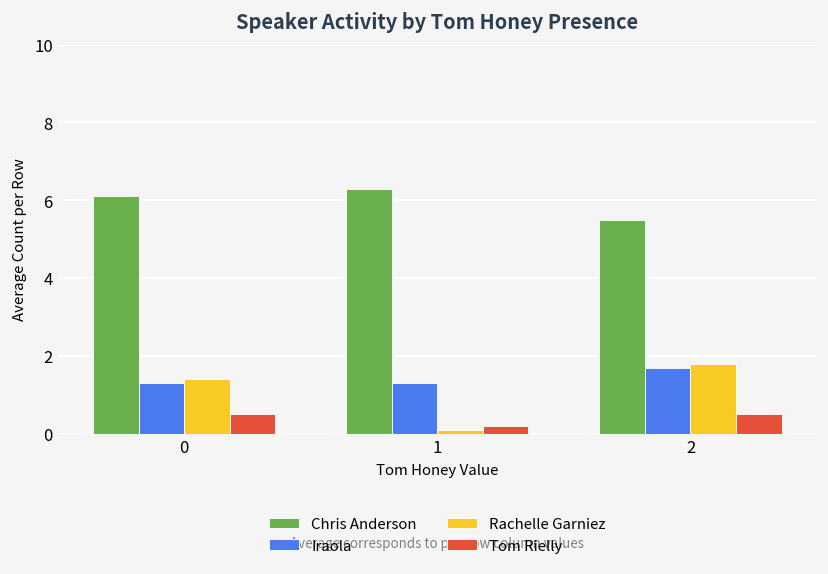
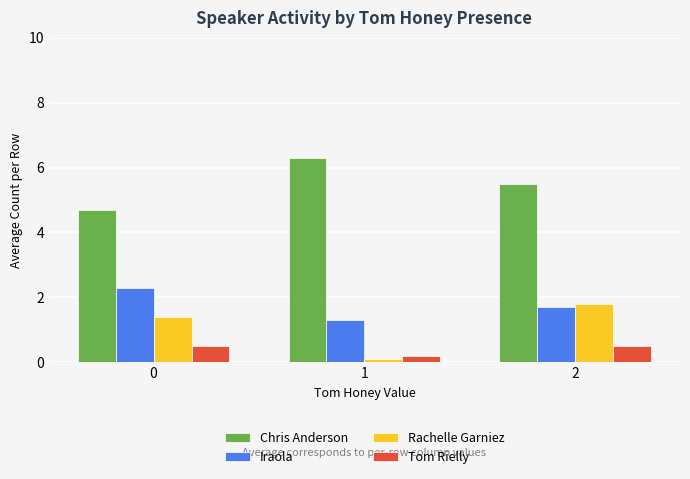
Chris Anderson, 0: 6.1 -> 4.7
Iraola, 0: 1.3 -> 2.3
